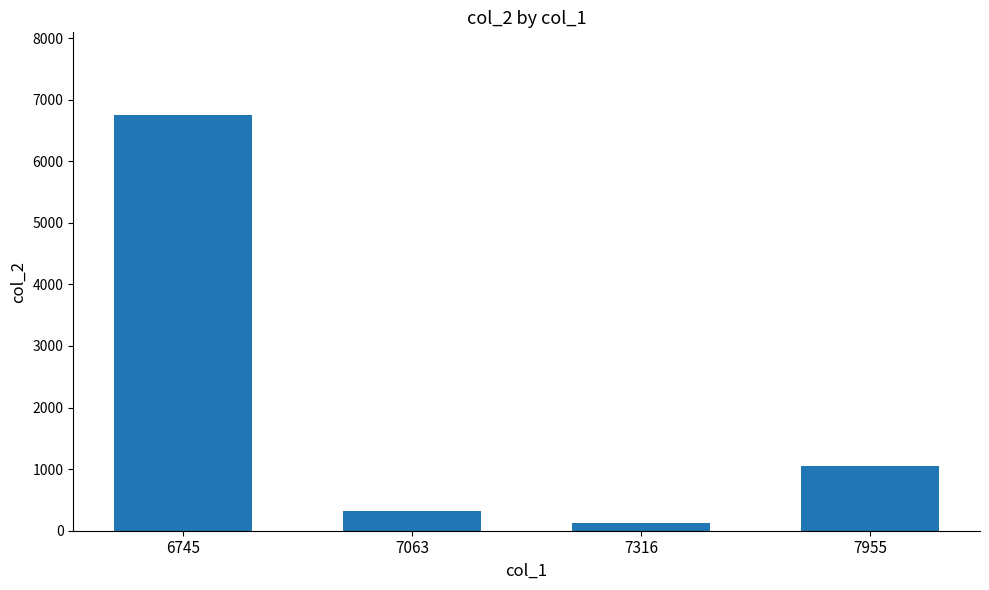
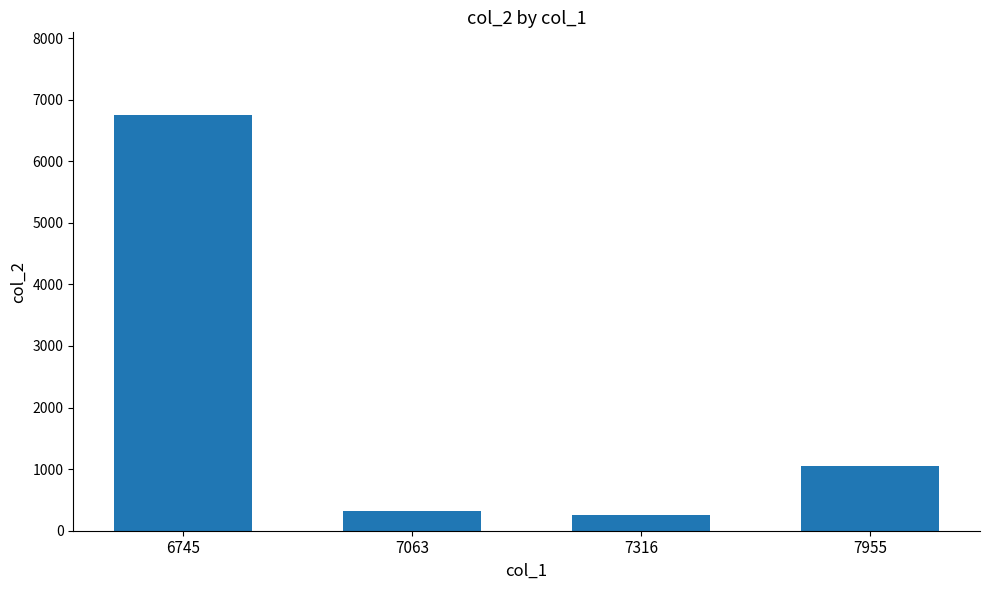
7316: 100 -> 300
